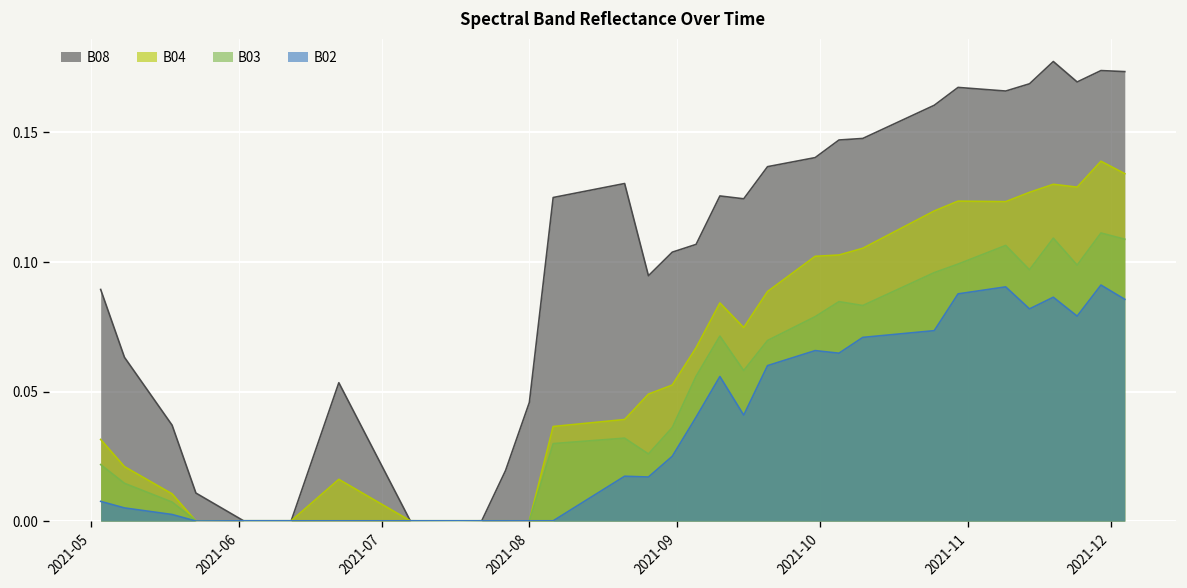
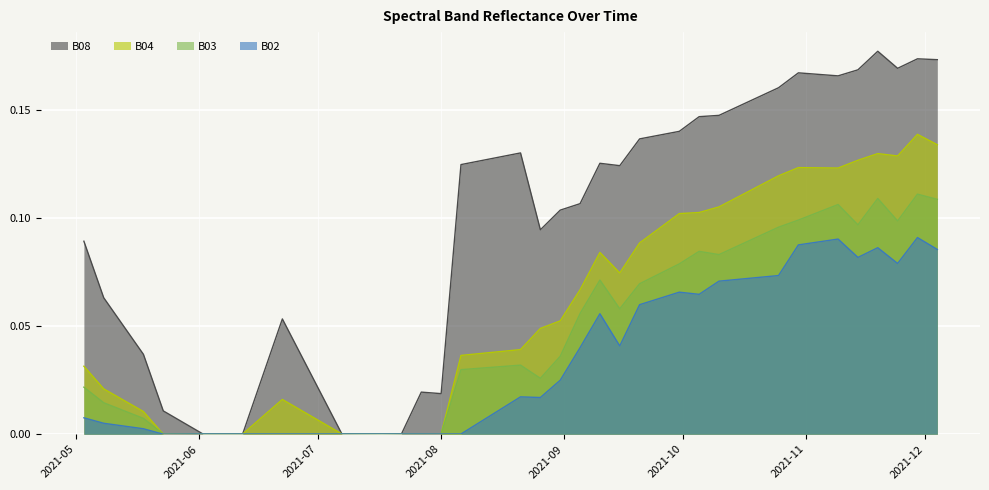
B08, 2021-08: 0.046 -> 0.019
